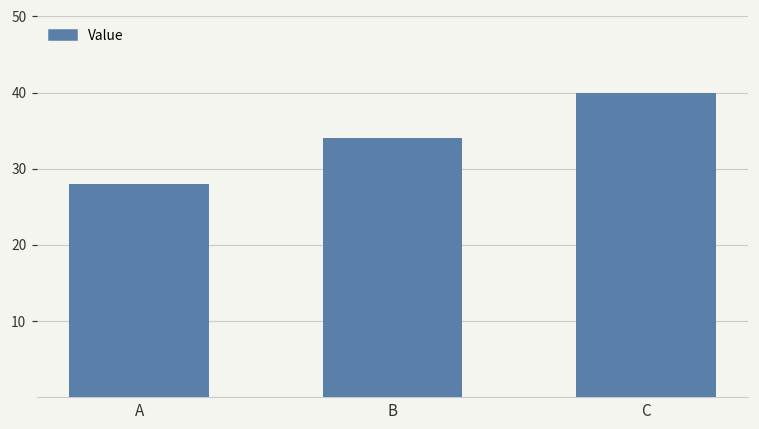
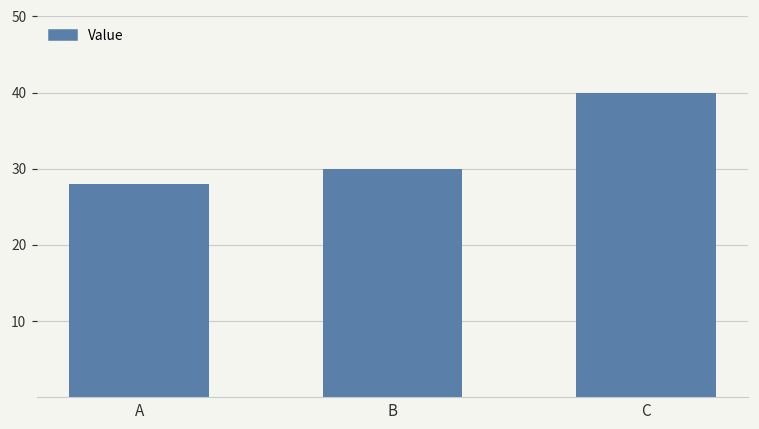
B: 34 -> 30
